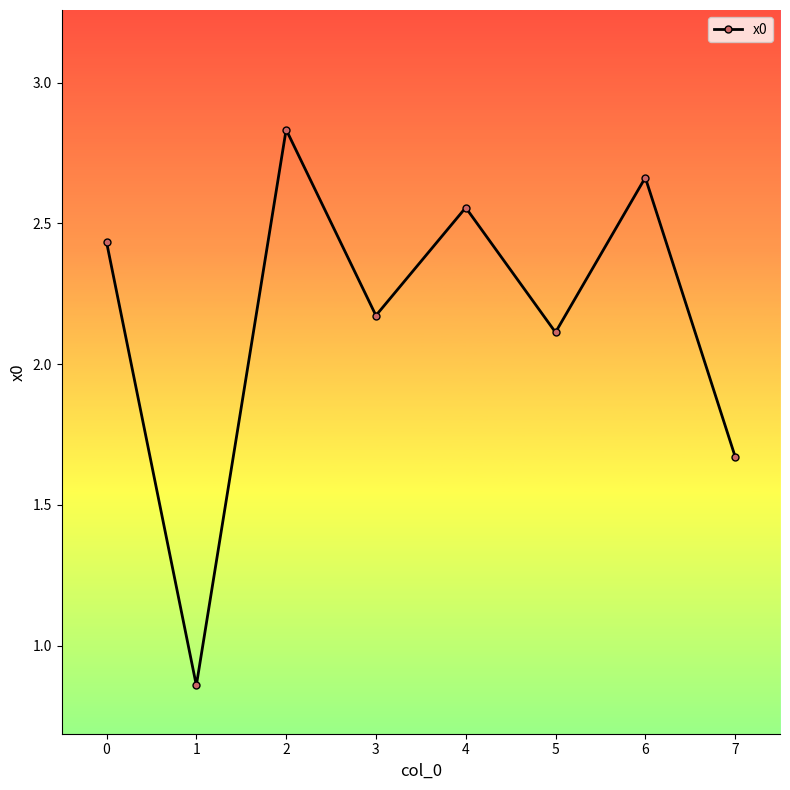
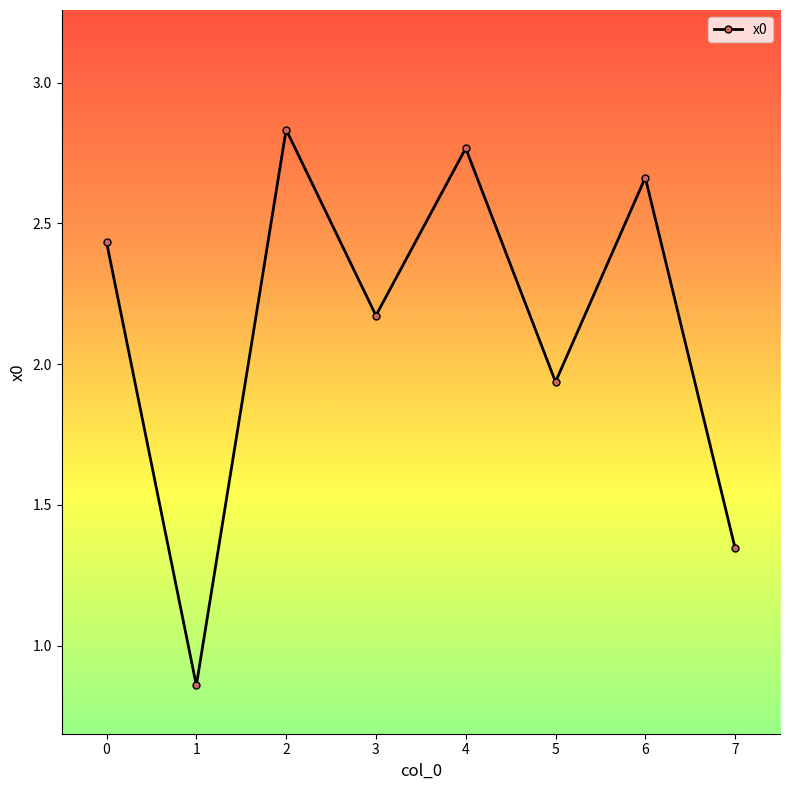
4: 2.56 -> 2.77
5: 2.11 -> 1.94
7: 1.67 -> 1.35
